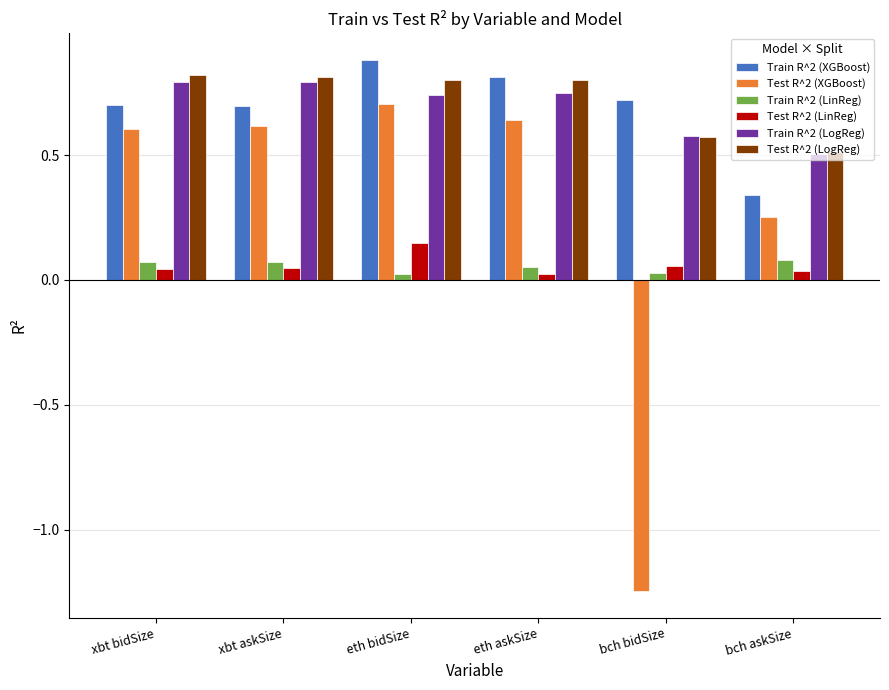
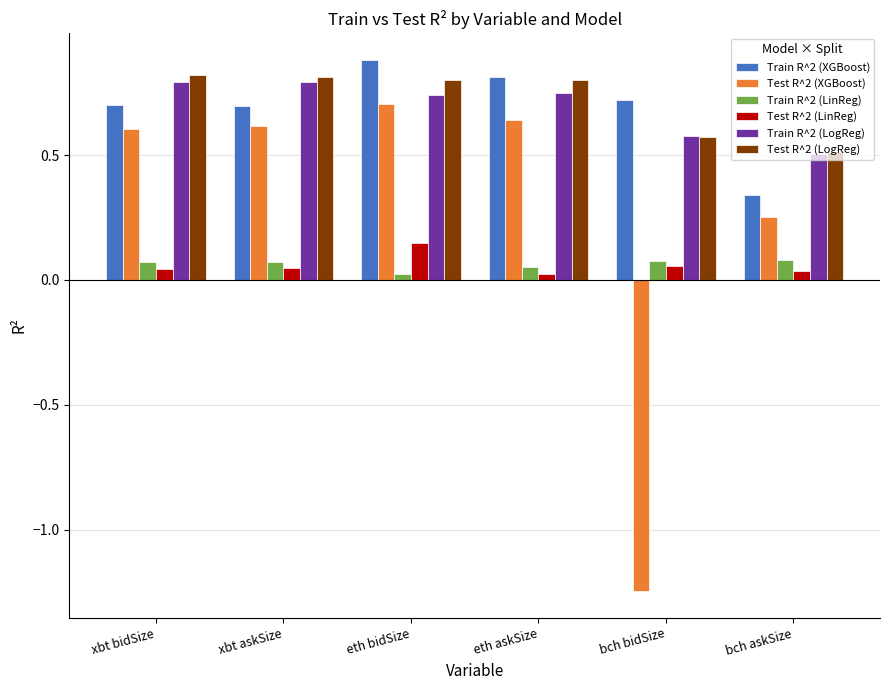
Train R^2 (LinReg), bch bidSize: 0.03 -> 0.08
